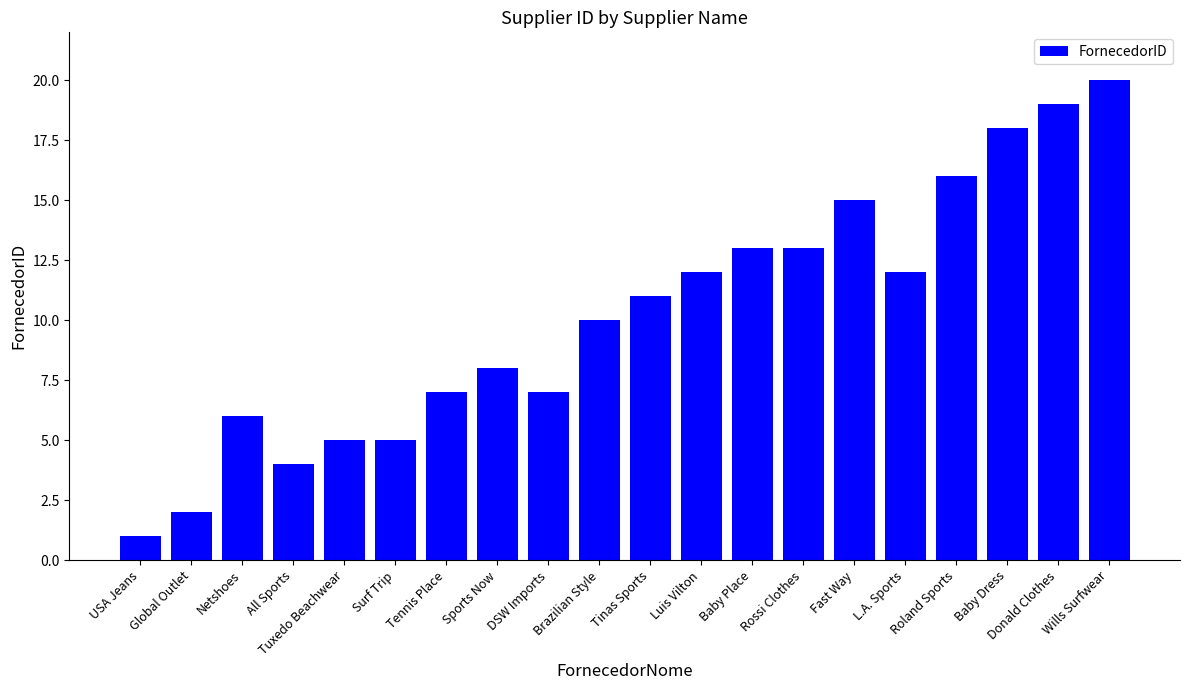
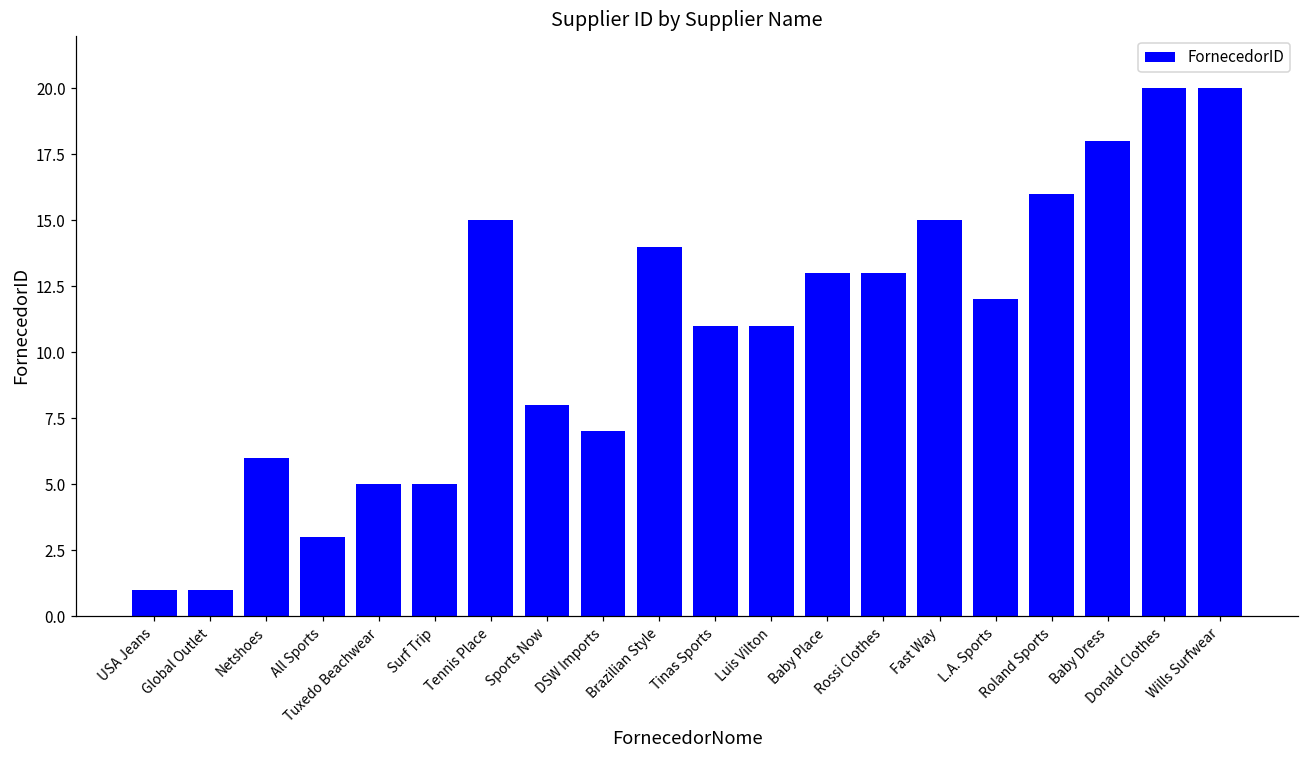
Global Outlet: 2 -> 1
All Sports: 4 -> 3
Tennis Place: 7 -> 15
Brazilian Style: 10 -> 14
Luis Vilton: 12 -> 11
Donald Clothes: 19 -> 20
